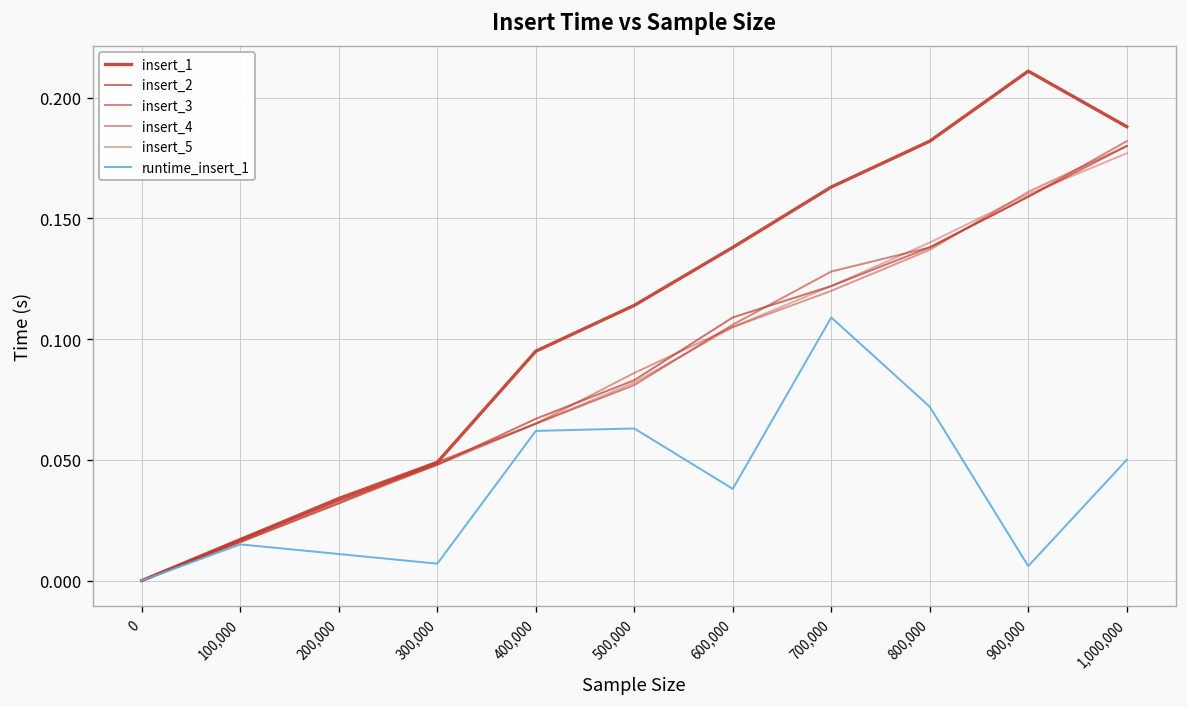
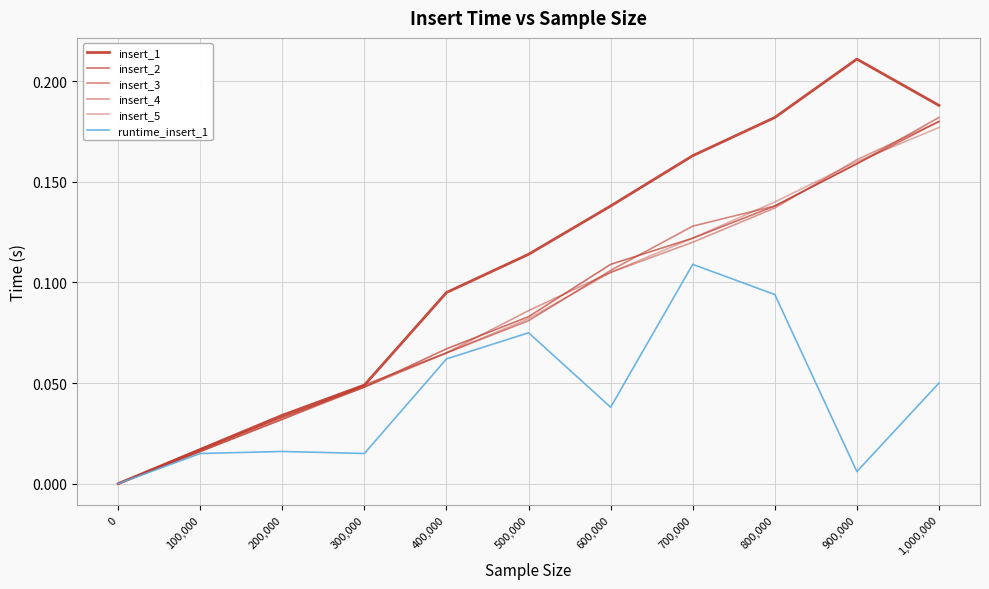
runtime_insert_1, 200,000: 0.011 -> 0.016
runtime_insert_1, 300,000: 0.007 -> 0.015
runtime_insert_1, 500,000: 0.063 -> 0.075
runtime_insert_1, 800,000: 0.072 -> 0.094
